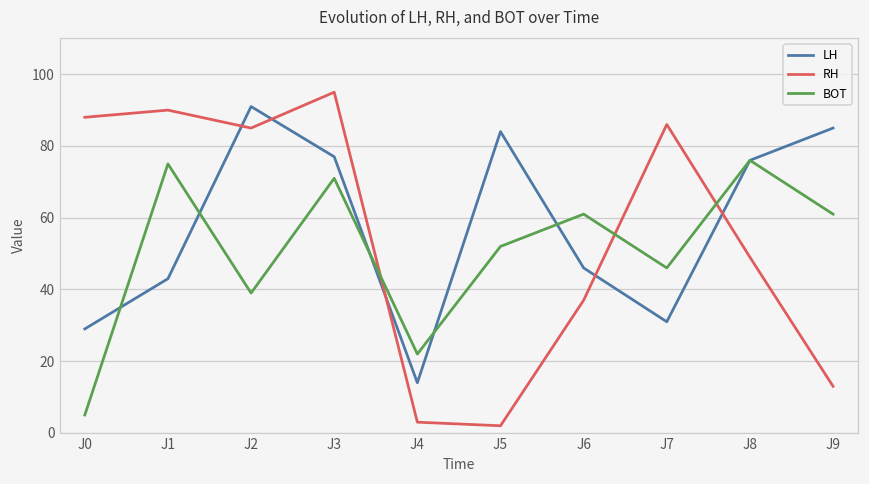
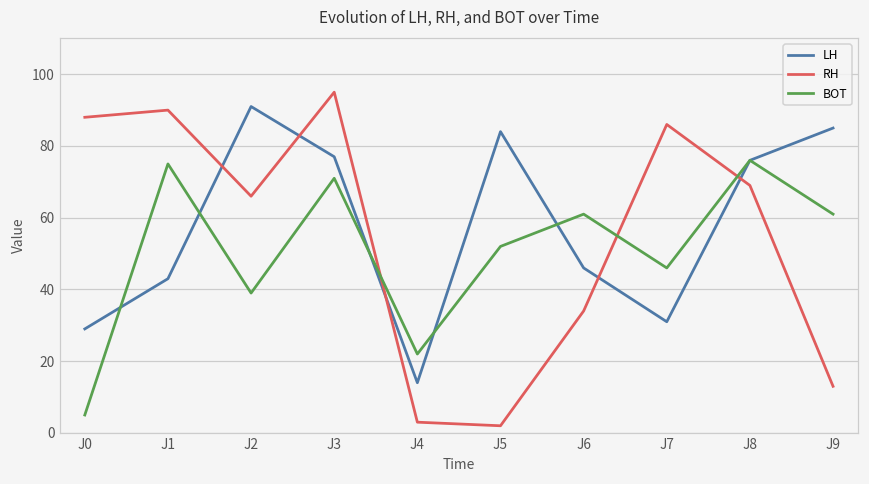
RH, J2: 85 -> 66
RH, J6: 37 -> 34
RH, J8: 49 -> 69
